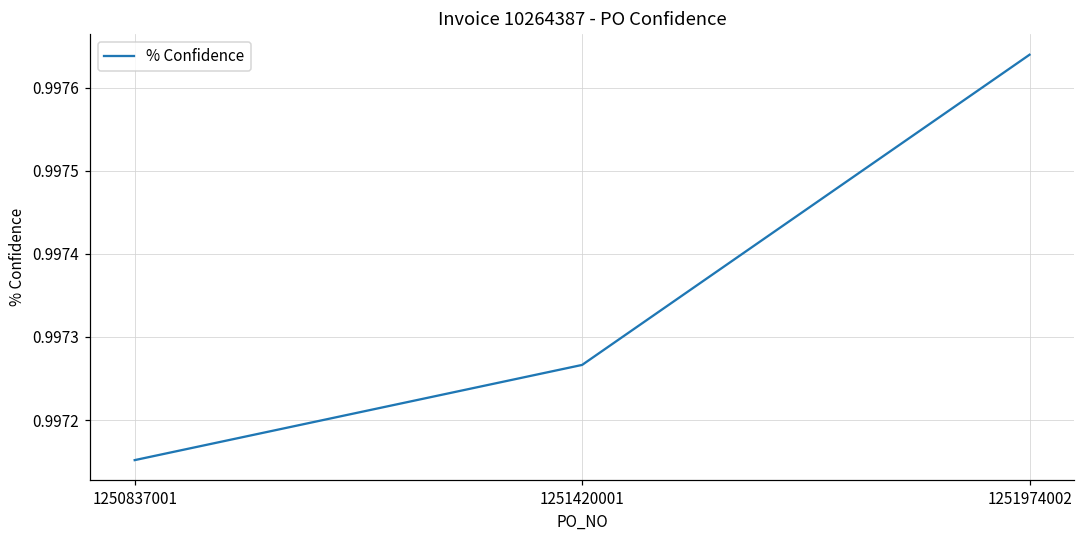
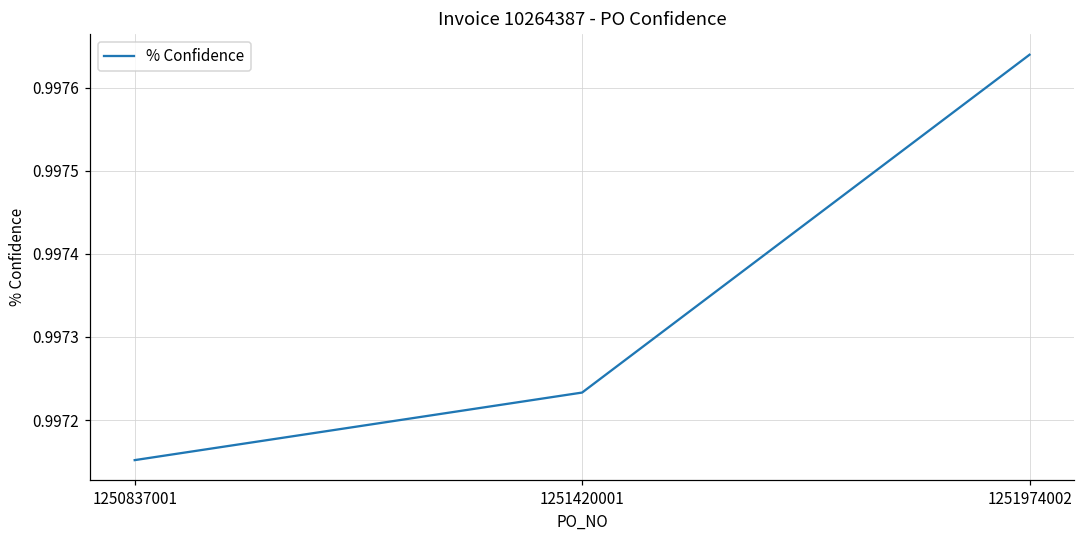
1251420001: 0.99727 -> 0.99723
